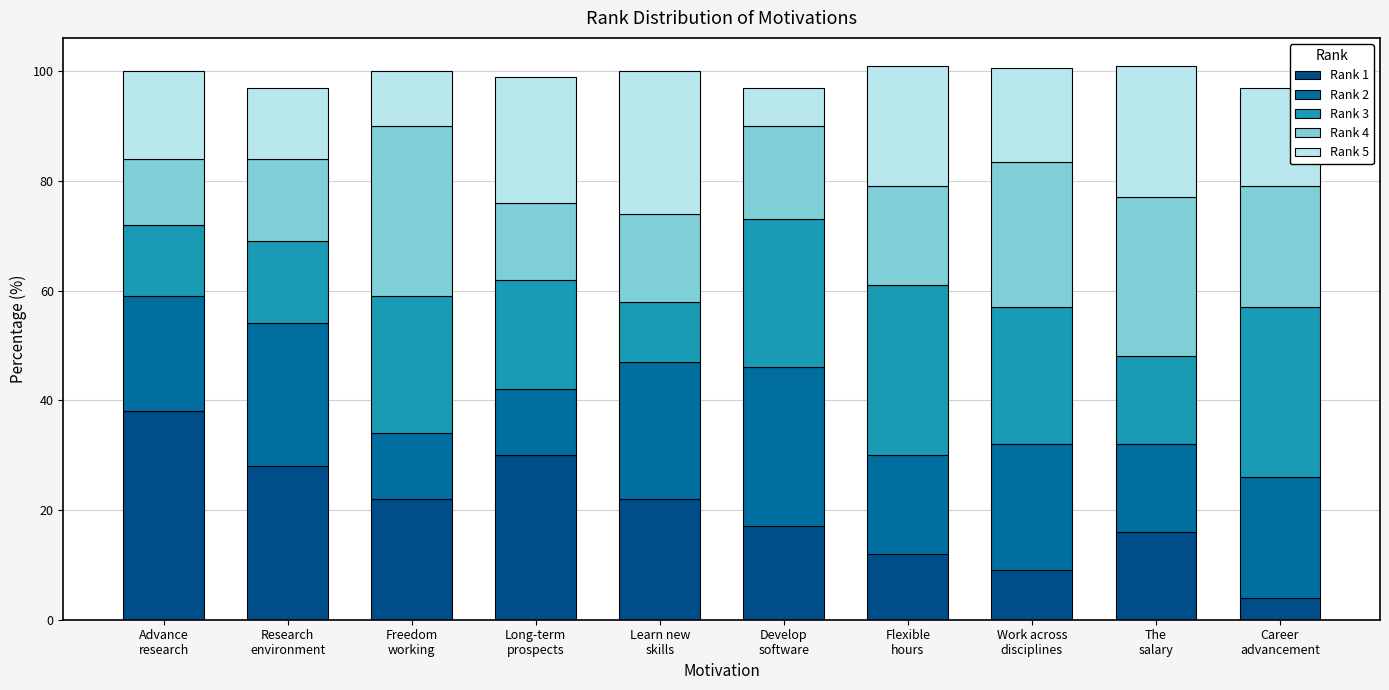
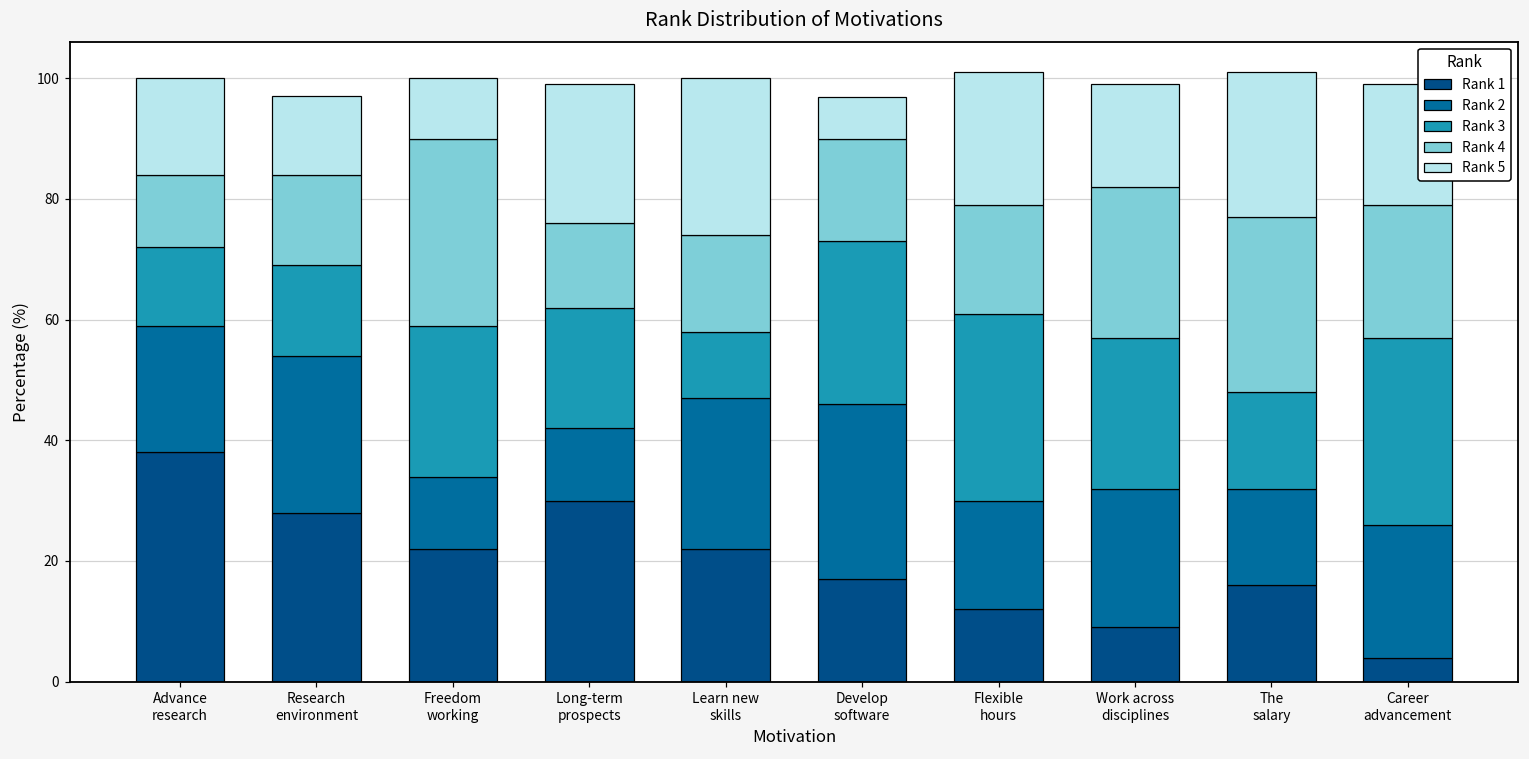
Rank 4, Work across disciplines: 27 -> 25
Rank 5, Career advancement: 18 -> 20
